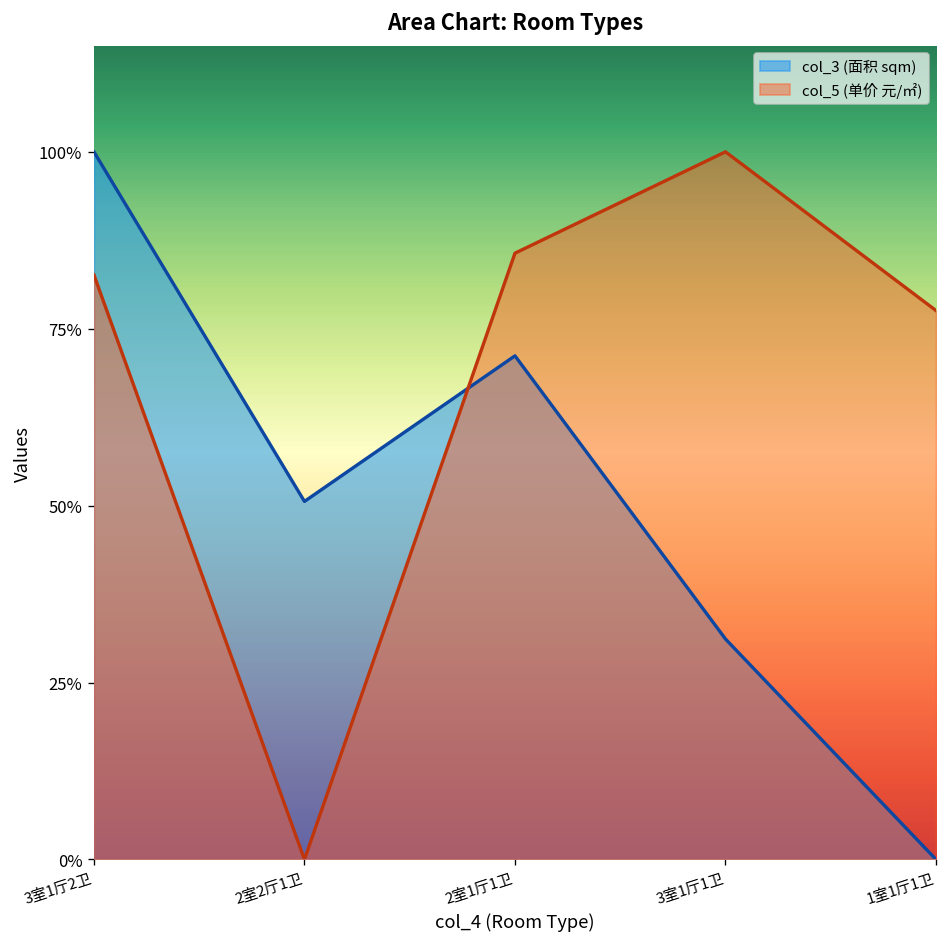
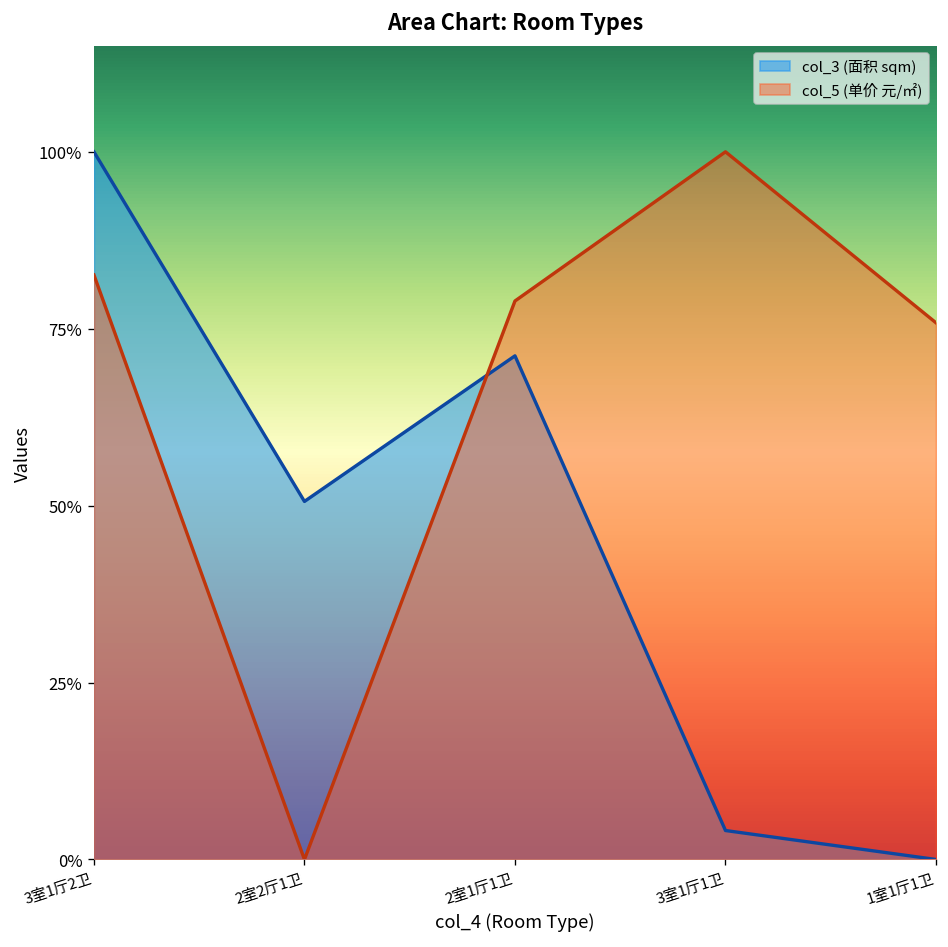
col_5 (单价 元/㎡), 2室1厅1卫: 86% -> 79%
col_3 (面积 sqm), 3室1厅1卫: 31% -> 4%
col_5 (单价 元/㎡), 1室1厅1卫: 78% -> 76%
